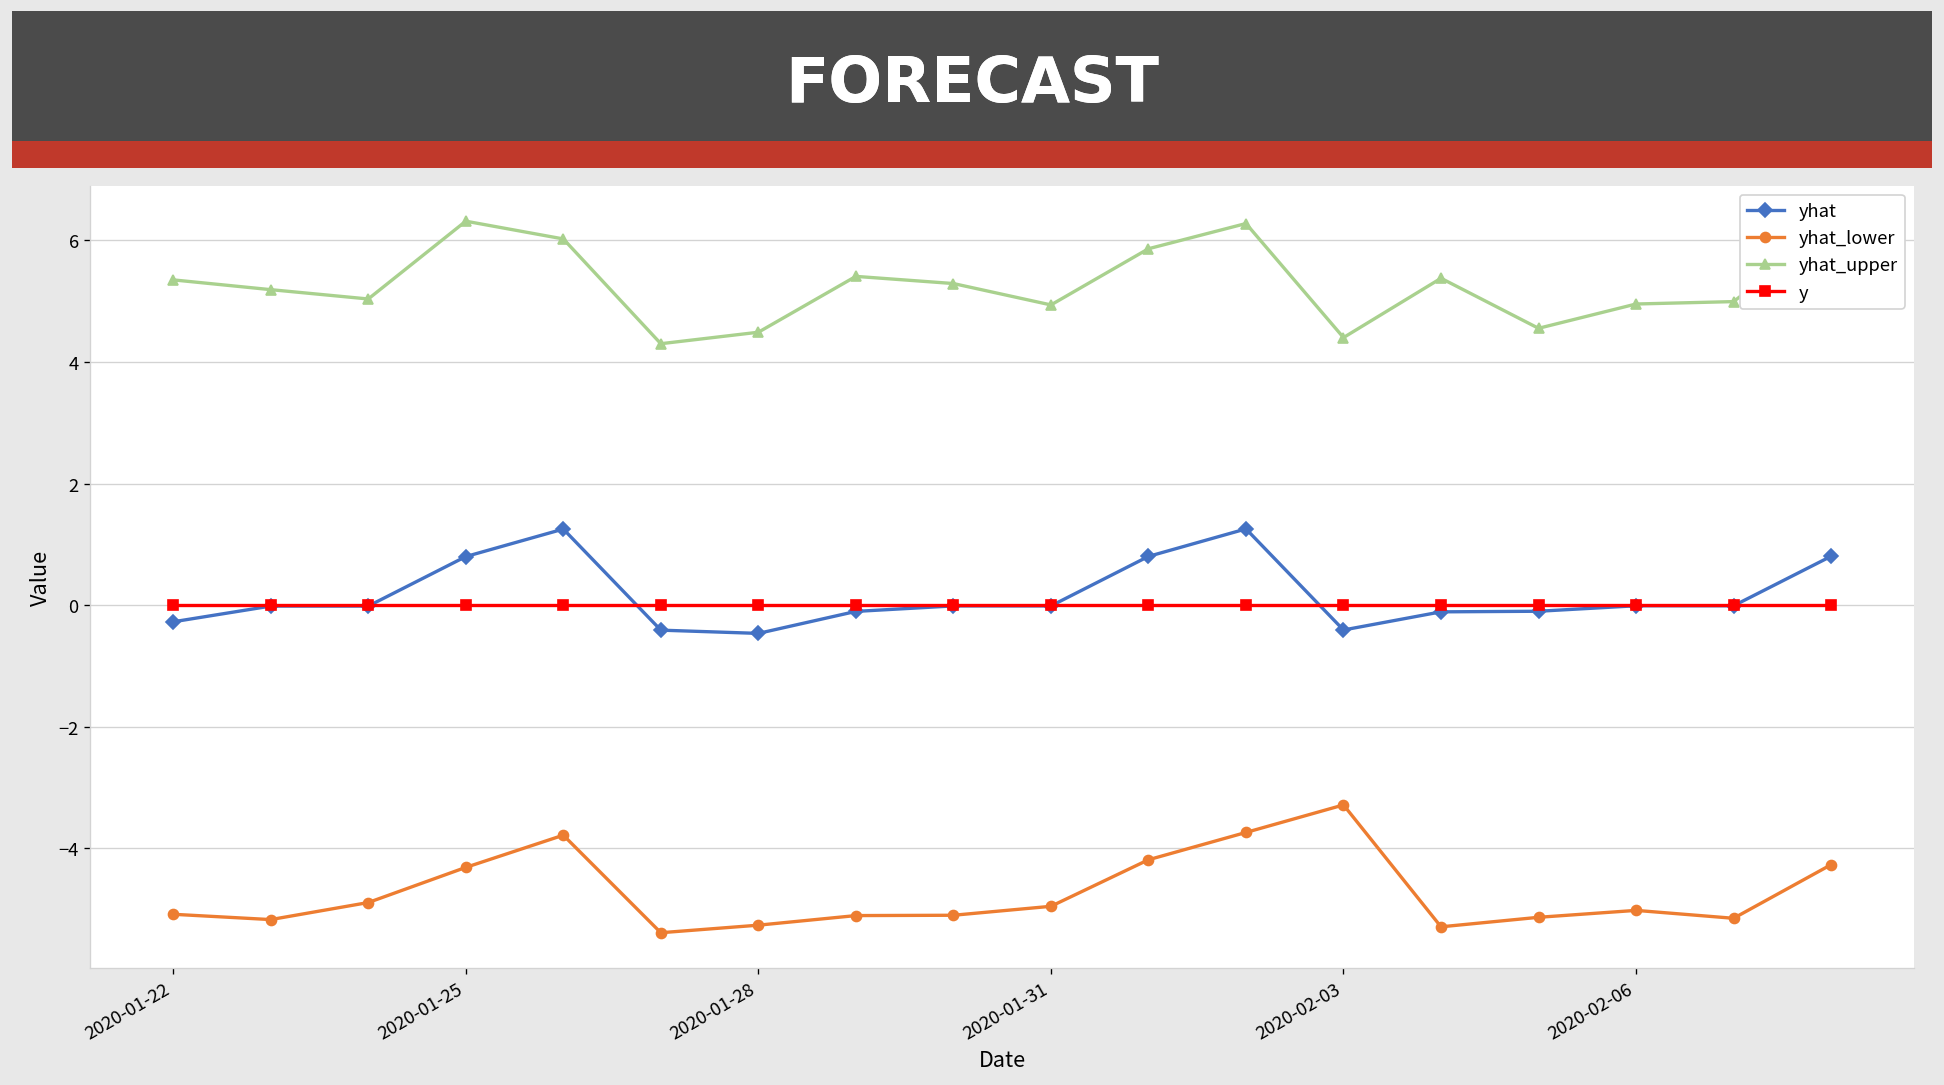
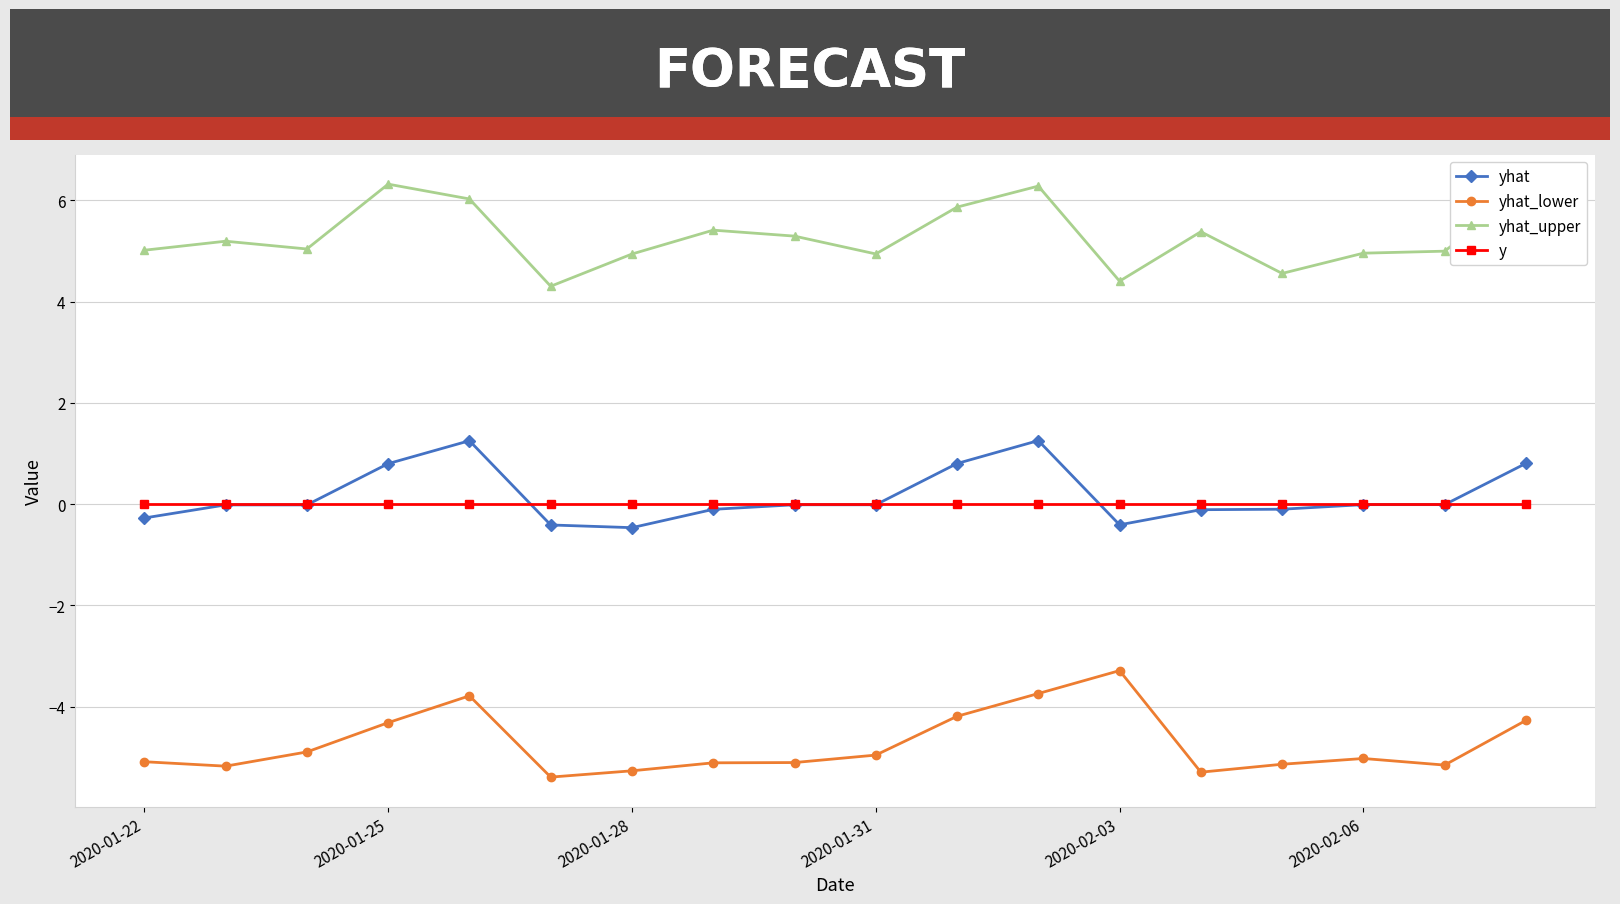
yhat_upper, 2020-01-22: 5.4 -> 5.0
yhat_upper, 2020-01-28: 4.5 -> 4.9
